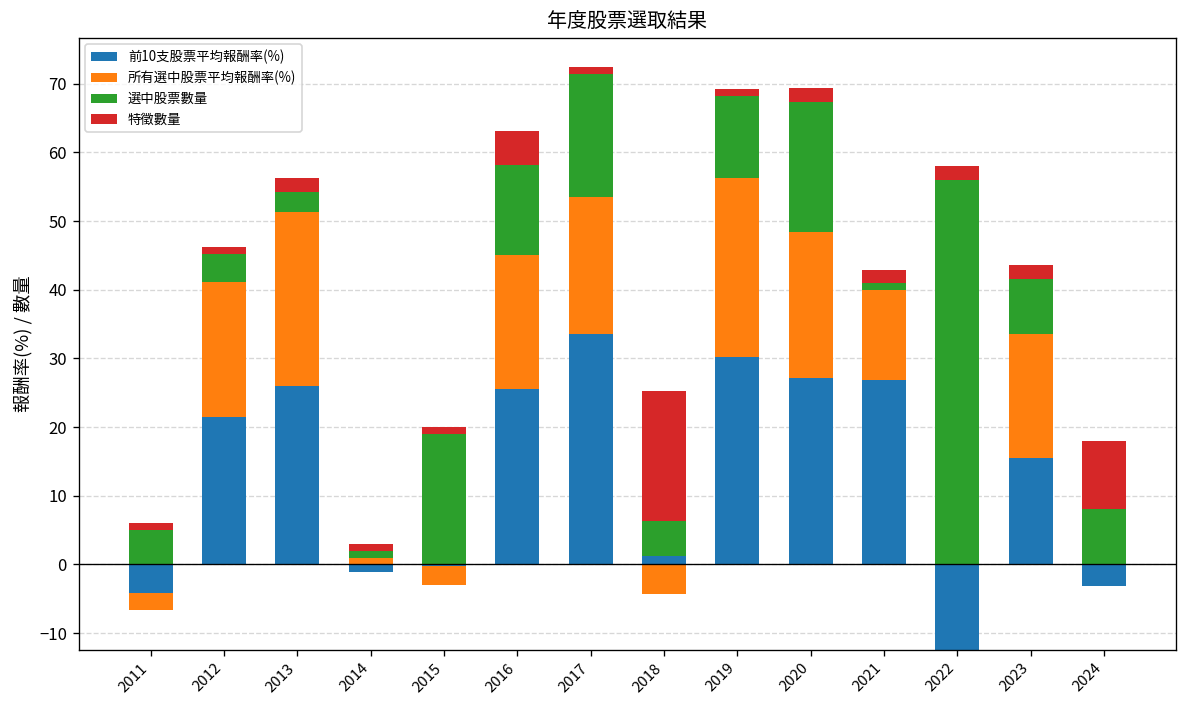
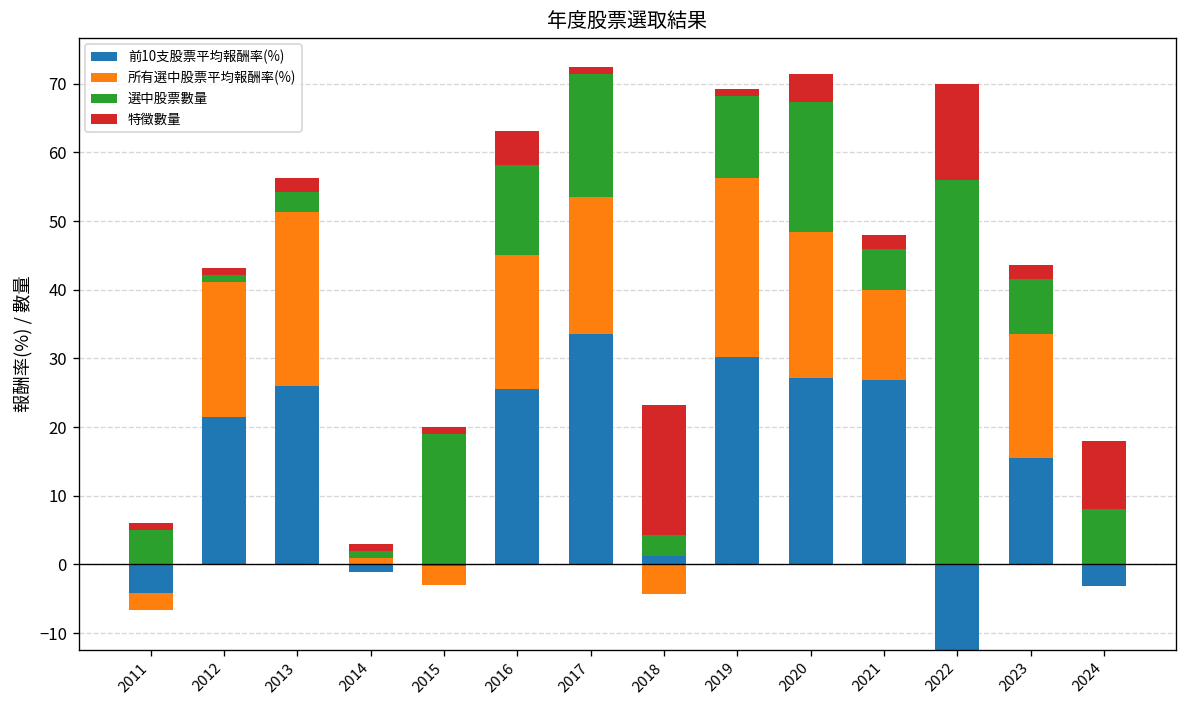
選中股票數量, 2012: 4 -> 1
選中股票數量, 2018: 5 -> 3
特徵數量, 2020: 2 -> 4
選中股票數量, 2021: 1 -> 6
特徵數量, 2022: 2 -> 14
